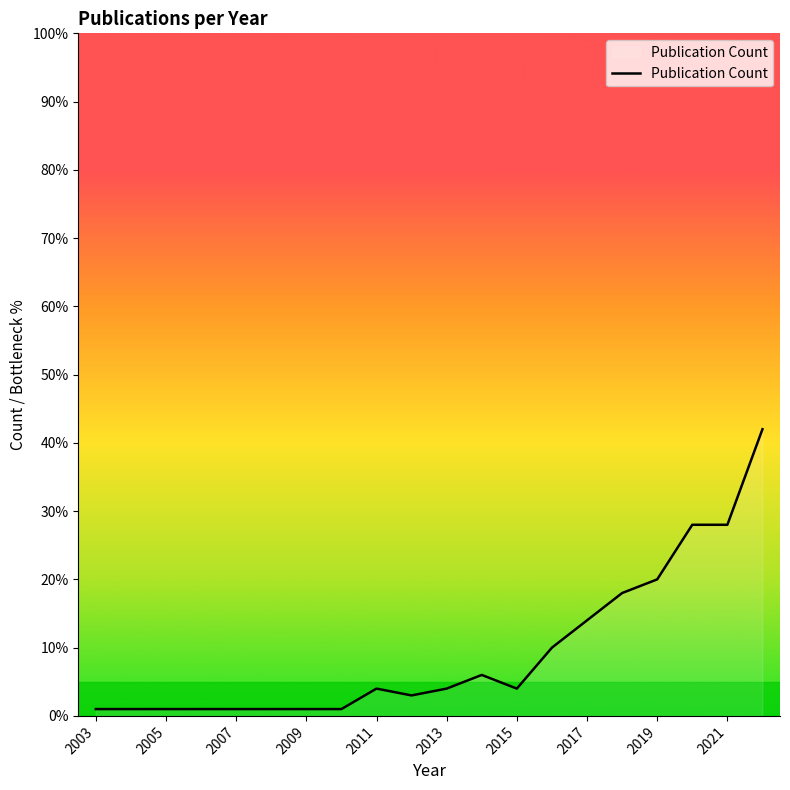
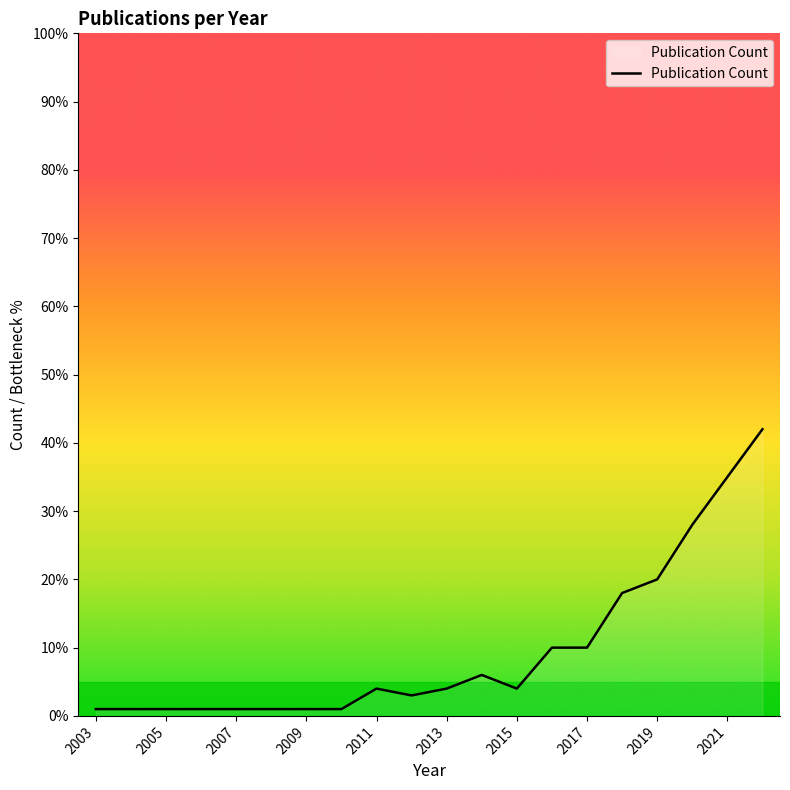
2017: 14% -> 10%
2021: 28% -> 35%
